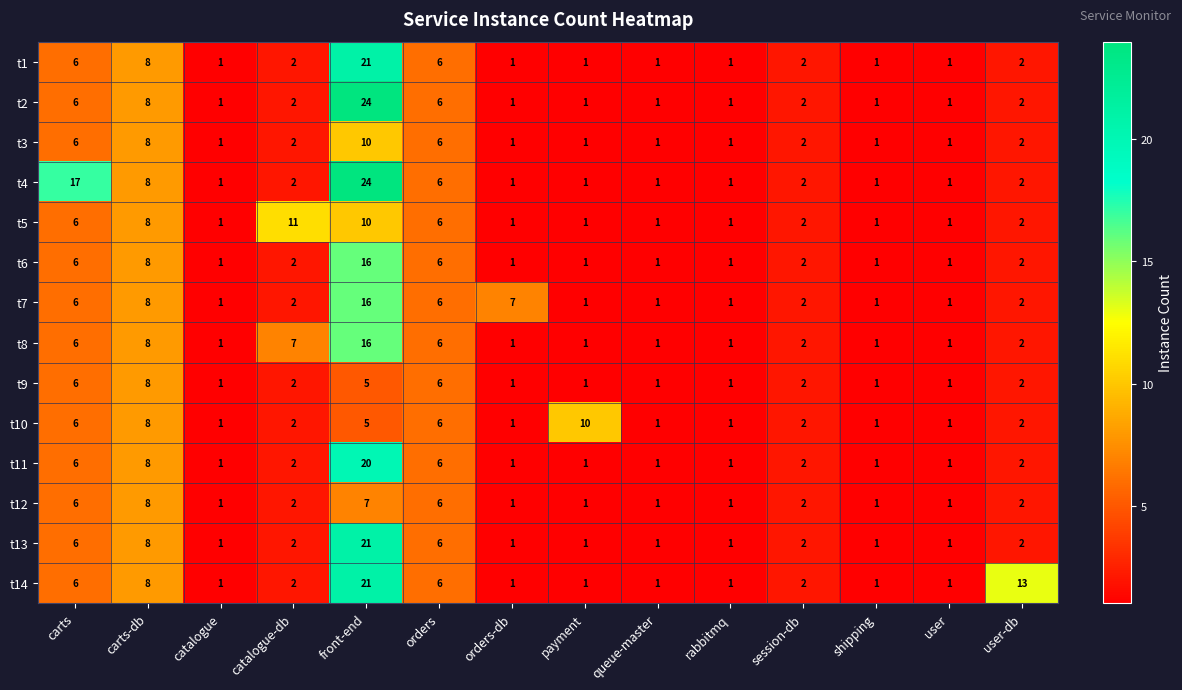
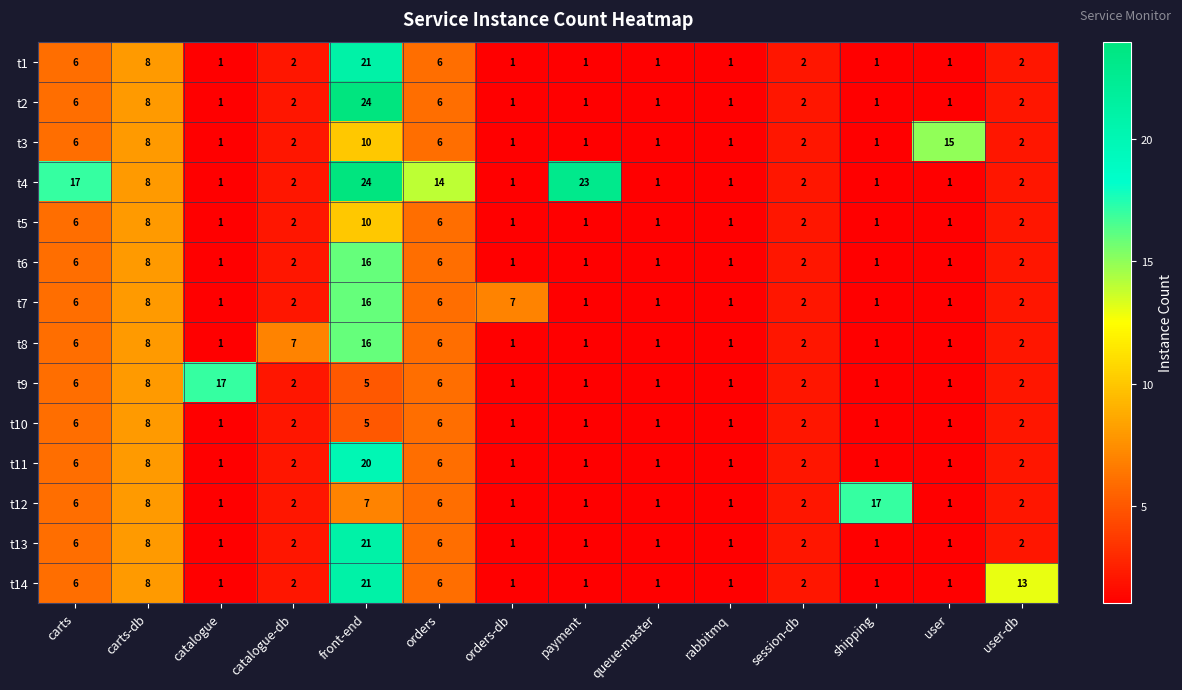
t3, user: 1 -> 15
t4, orders: 6 -> 14
t4, payment: 1 -> 23
t5, catalogue-db: 11 -> 2
t9, catalogue: 1 -> 17
t10, payment: 10 -> 1
t12, shipping: 1 -> 17
